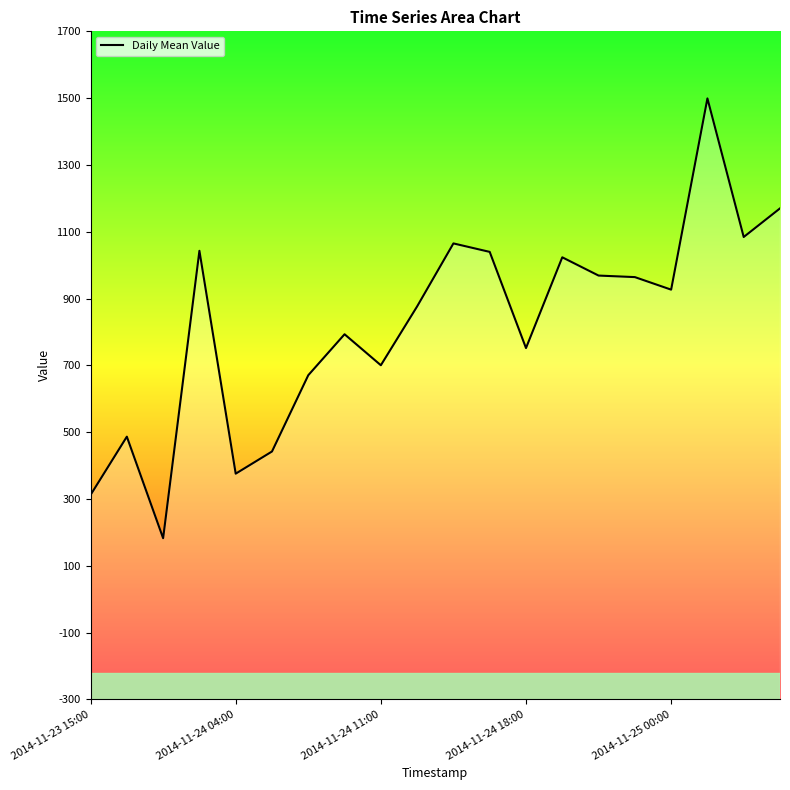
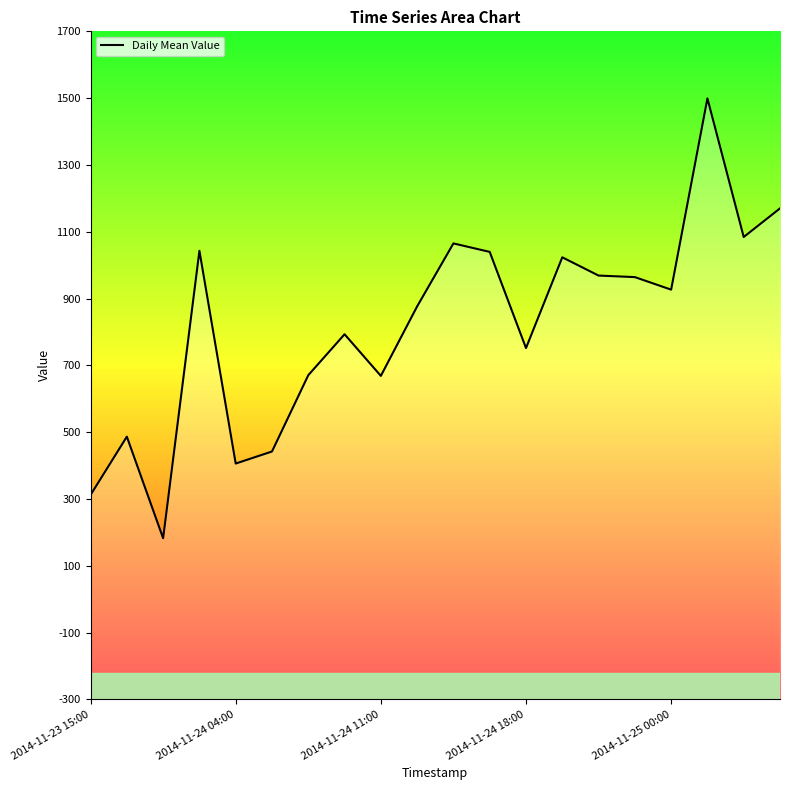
2014-11-24 04:00: 380 -> 410
2014-11-24 11:00: 700 -> 670
